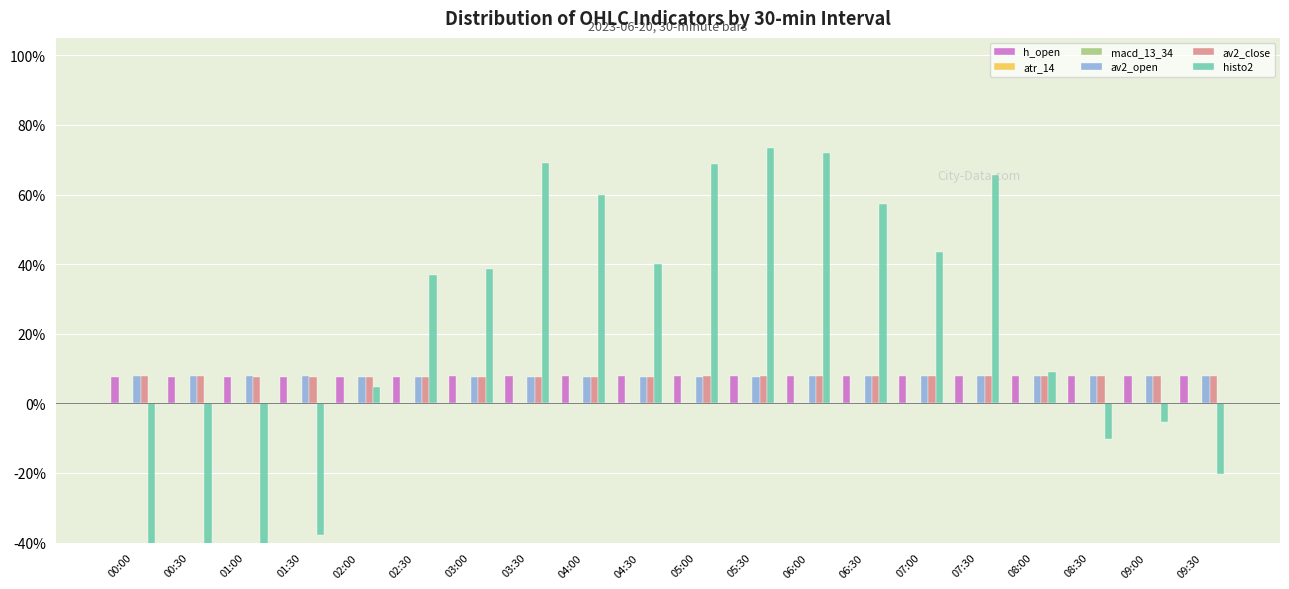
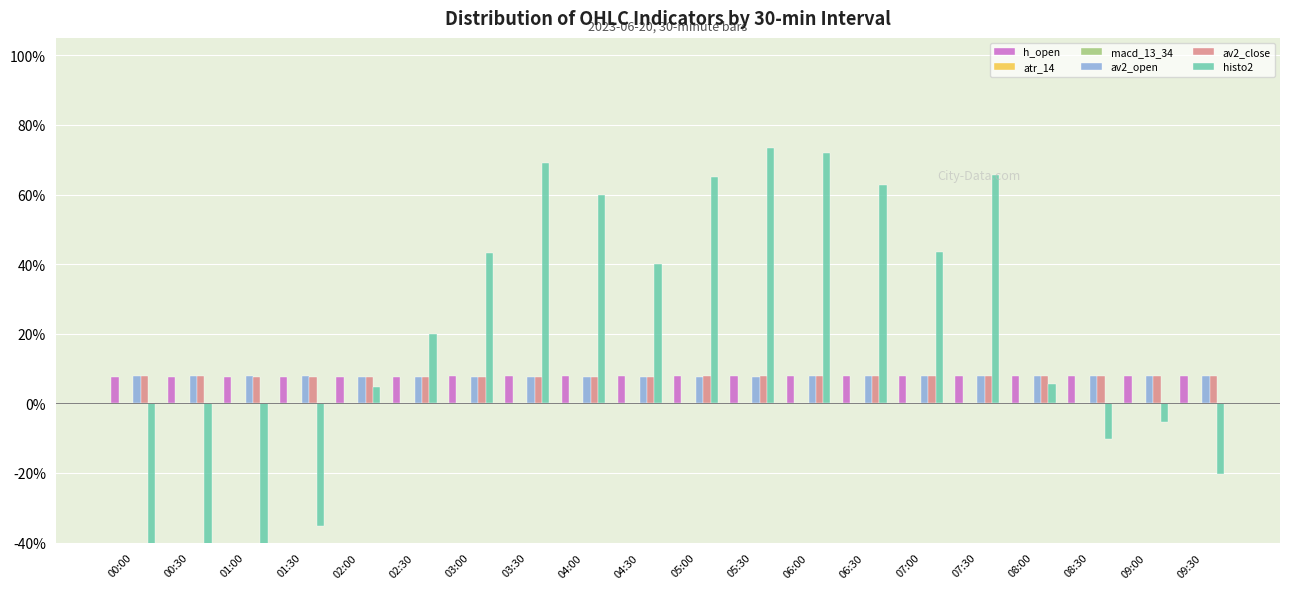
histo2, 01:30: -38% -> -35%
histo2, 02:30: 37% -> 20%
histo2, 03:00: 39% -> 43%
histo2, 05:00: 69% -> 65%
histo2, 06:30: 57% -> 63%
histo2, 08:00: 9% -> 6%
